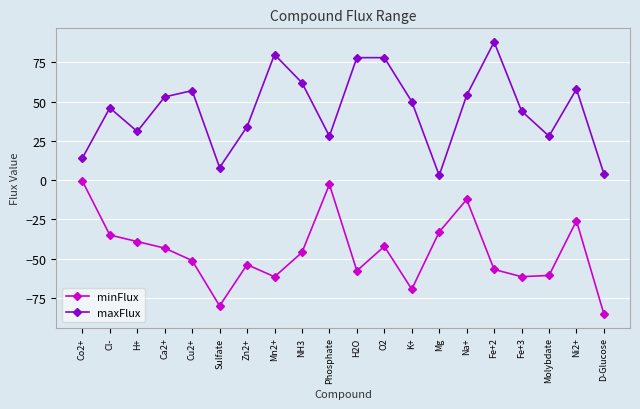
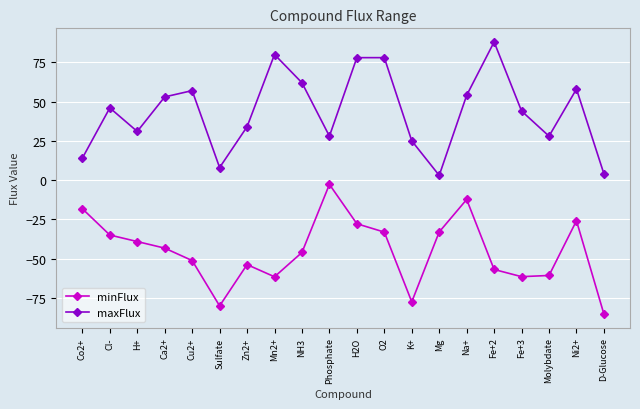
minFlux, Co2+: -1 -> -18
minFlux, H2O: -58 -> -28
minFlux, O2: -42 -> -33
minFlux, K+: -69 -> -78
maxFlux, K+: 50 -> 25
